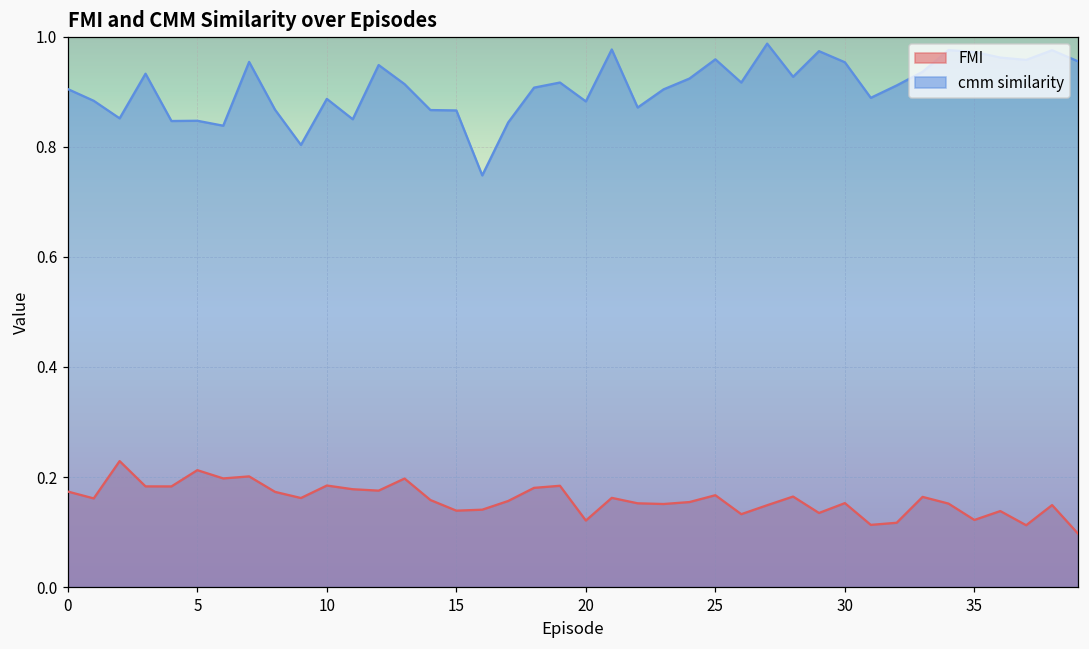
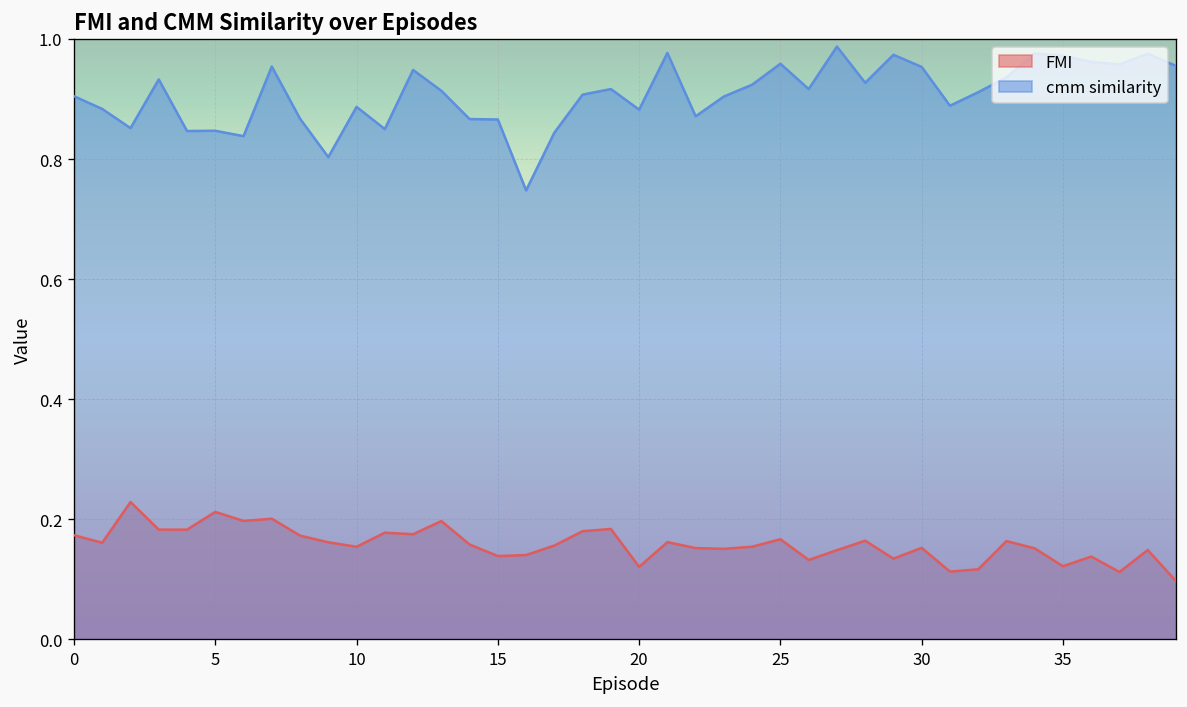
FMI, 10: 0.18 -> 0.15
